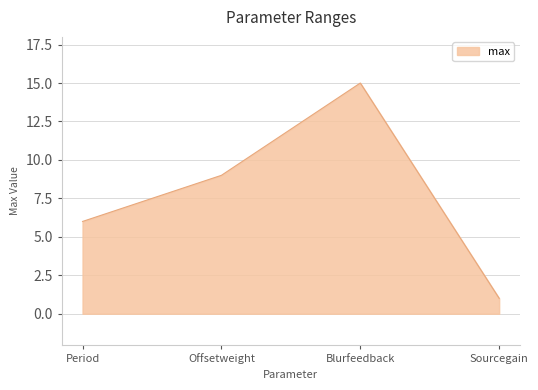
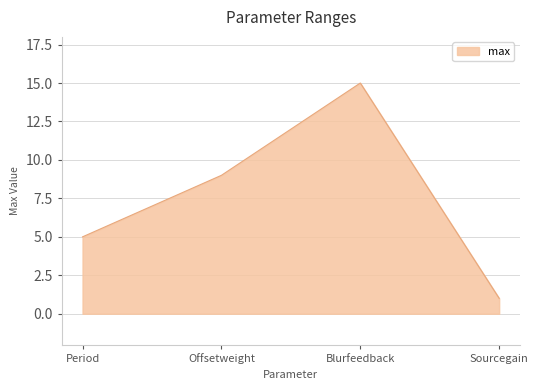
Period: 6 -> 5
